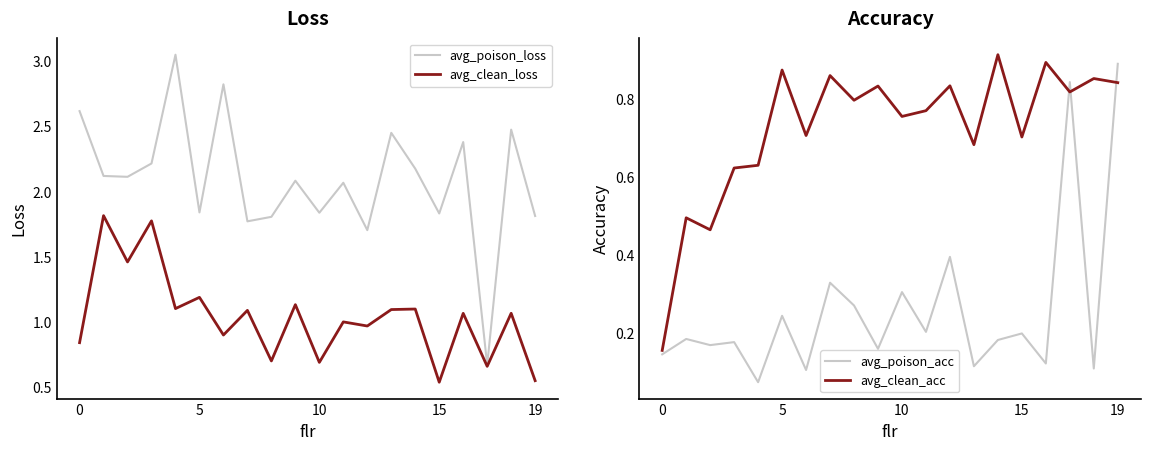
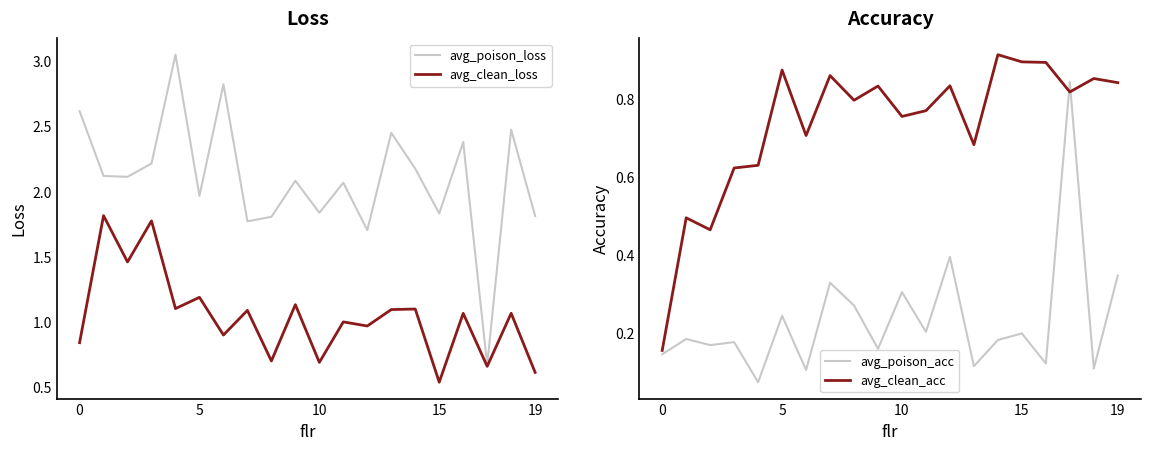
Loss, avg_poison_loss, 5: 1.84 -> 1.97
Loss, avg_clean_loss, 19: 0.55 -> 0.61
Accuracy, avg_clean_acc, 15: 0.70 -> 0.90
Accuracy, avg_poison_acc, 19: 0.89 -> 0.35
